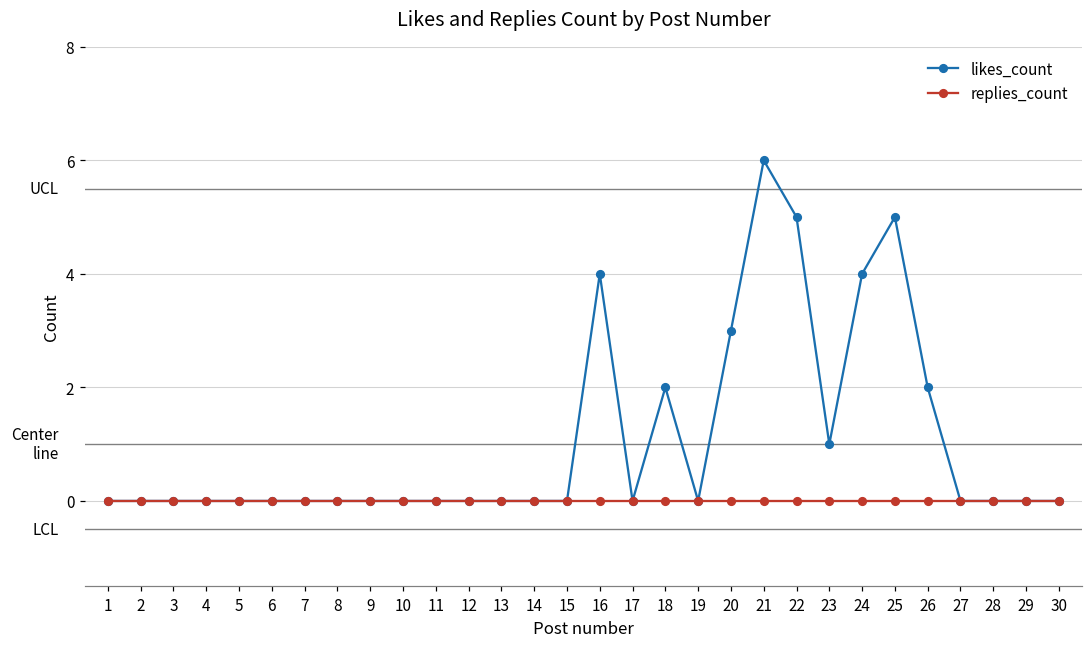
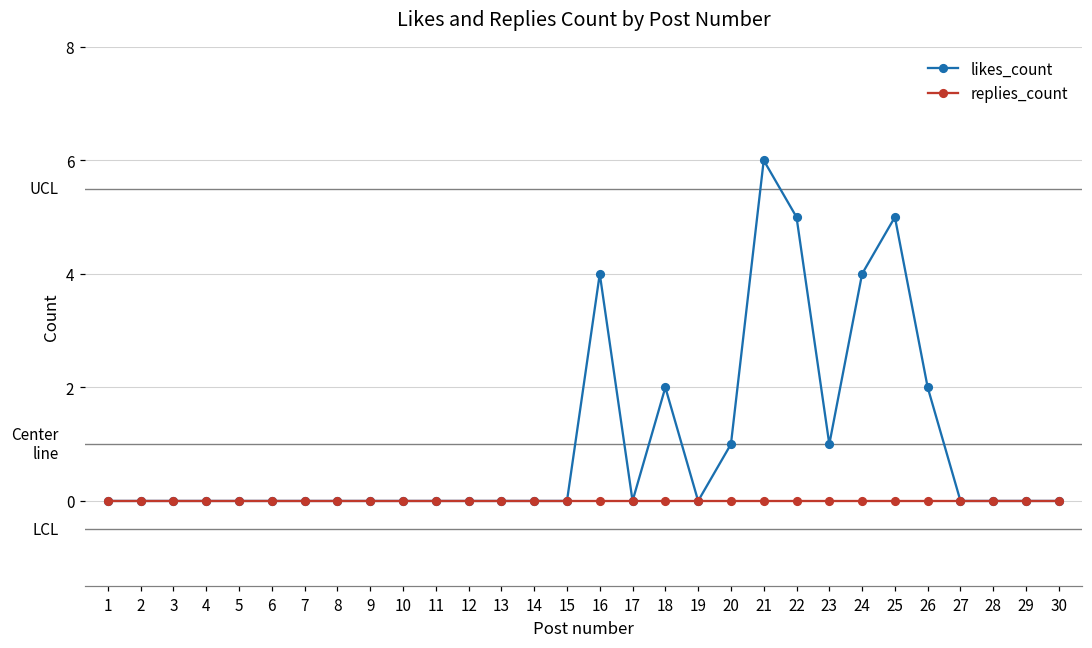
likes_count, 20: 3 -> 1
